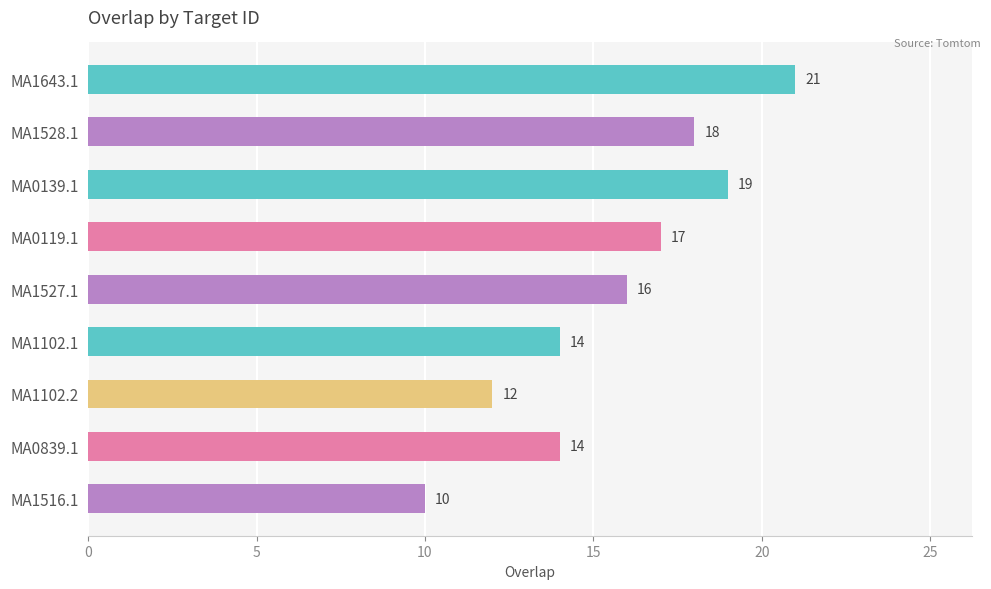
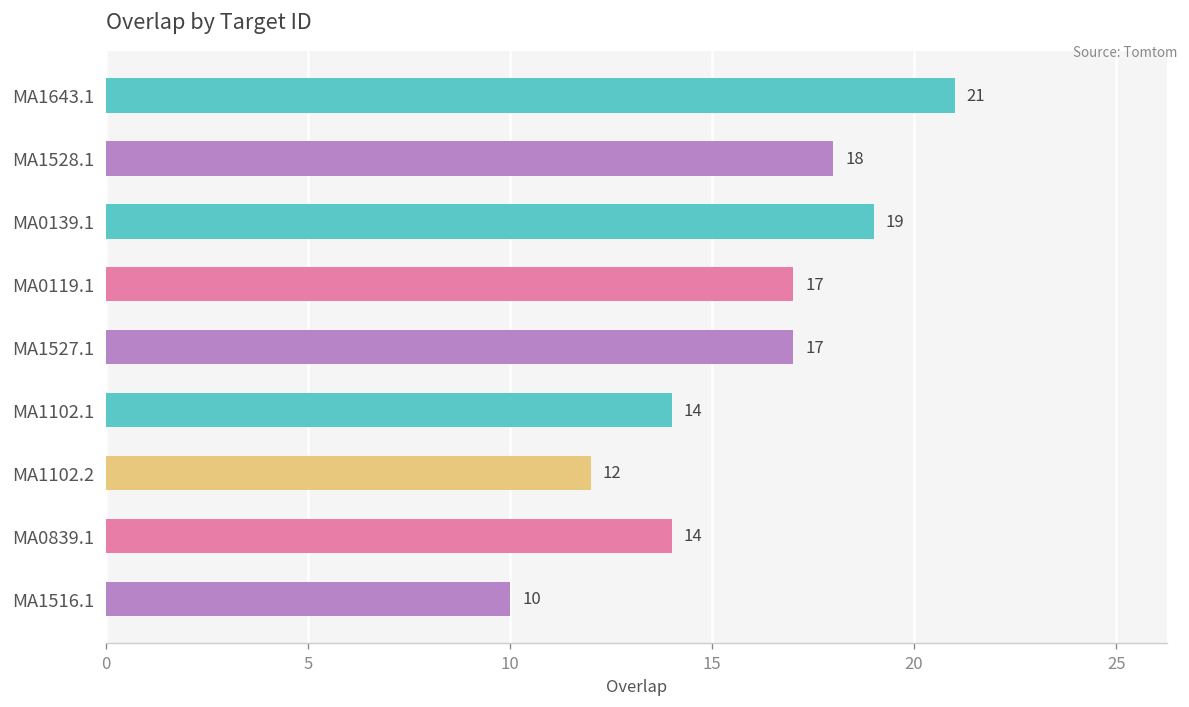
MA1527.1: 16 -> 17
